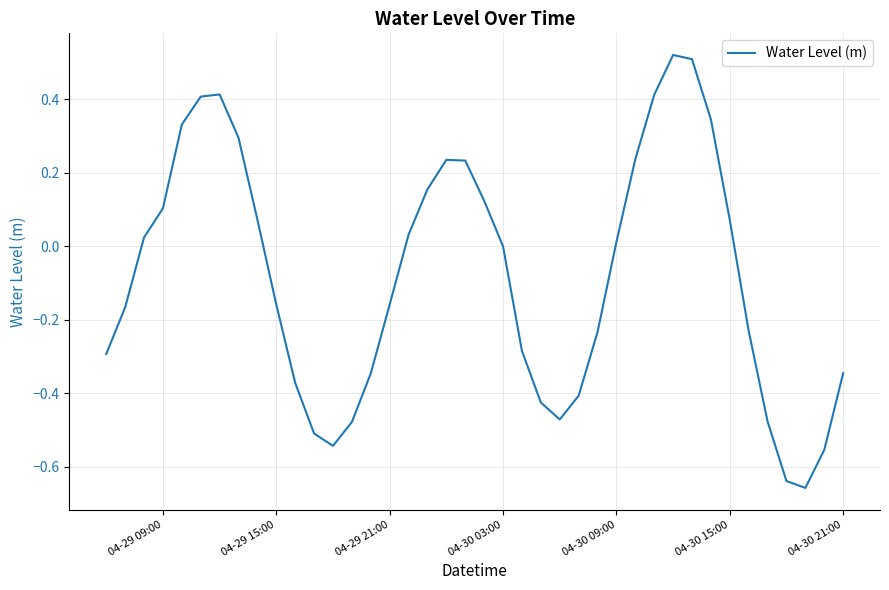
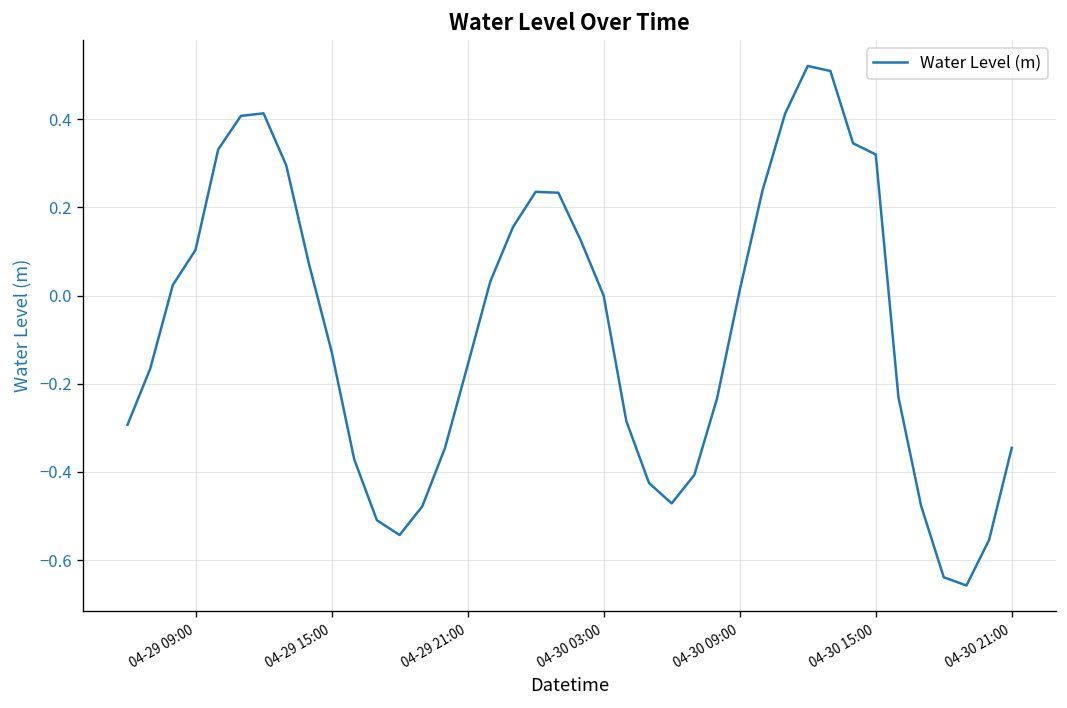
04-29 15:00: -0.16 -> -0.13
04-30 15:00: 0.07 -> 0.32
